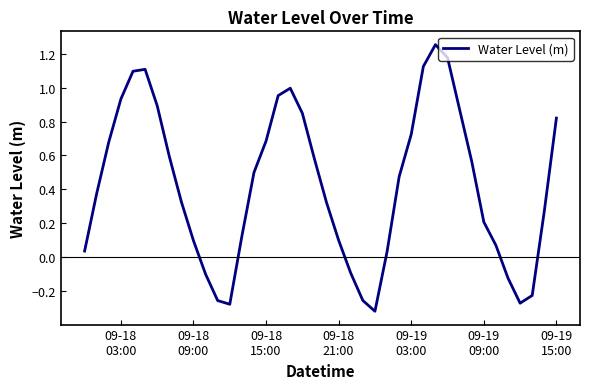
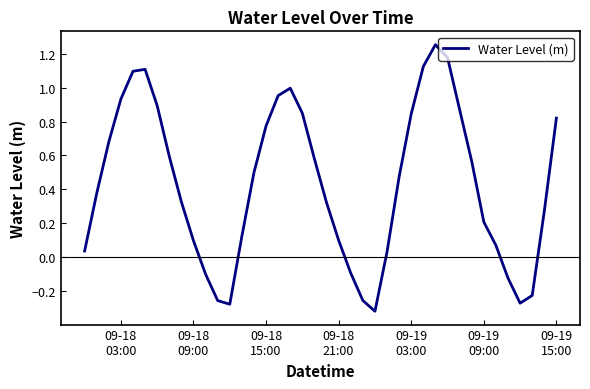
09-18 15:00: 0.69 -> 0.77
09-19 03:00: 0.72 -> 0.85
